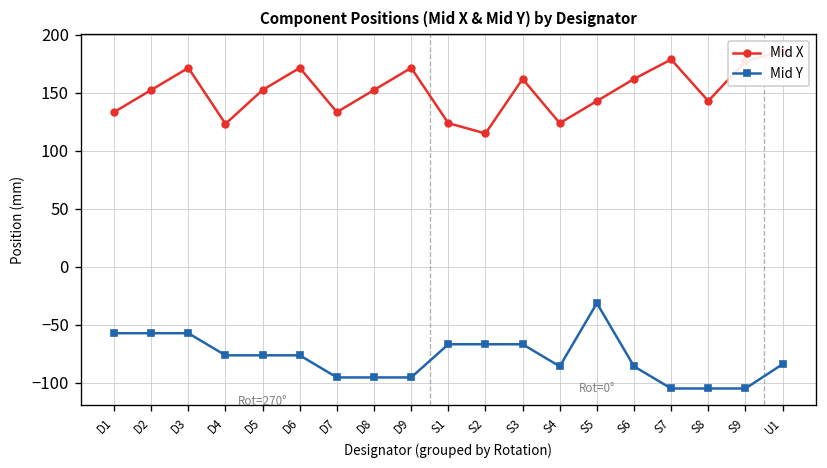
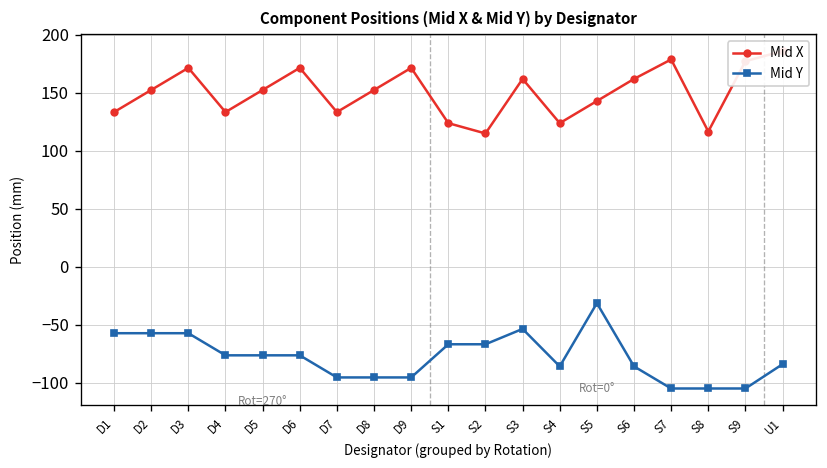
Mid X, D4: 120 -> 130
Mid Y, S3: -70 -> -50
Mid X, S8: 140 -> 120
